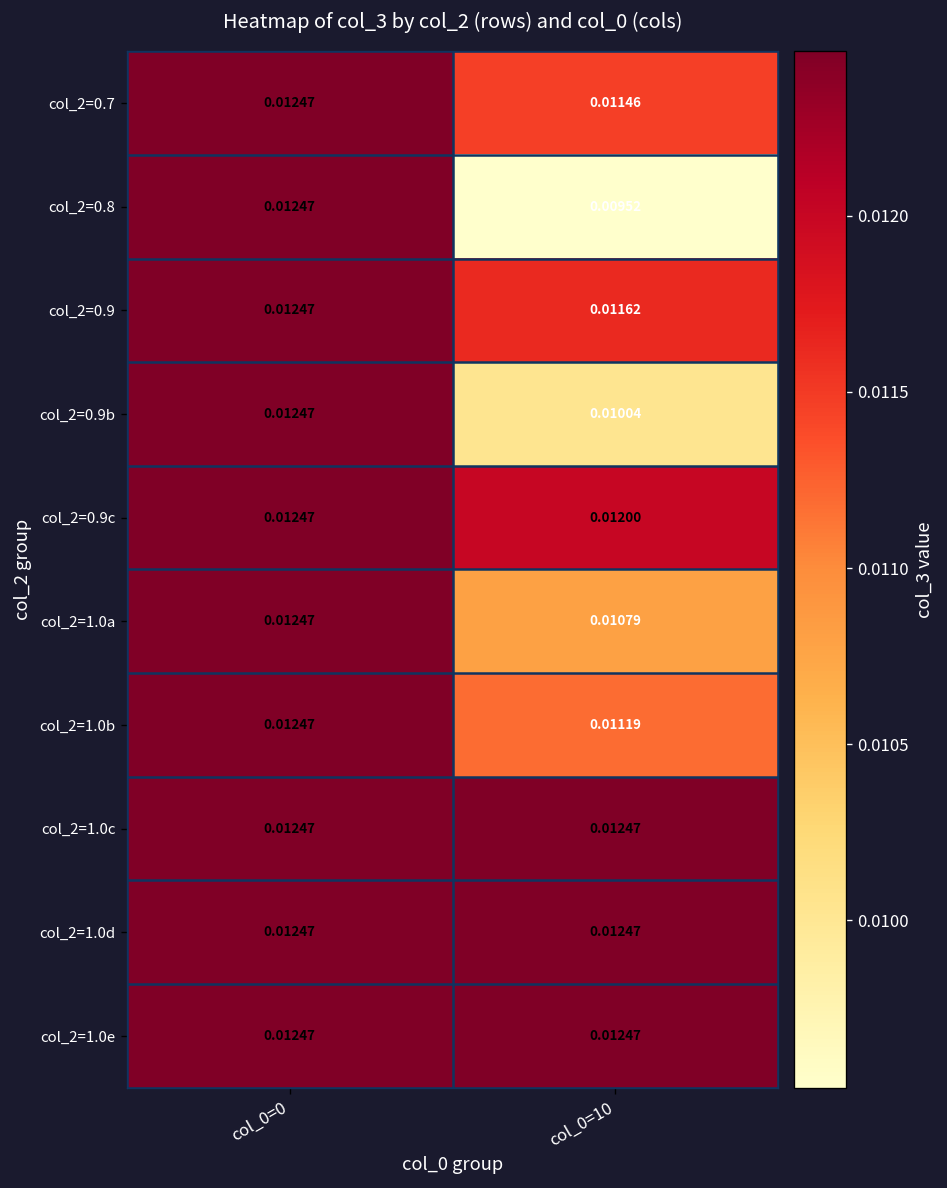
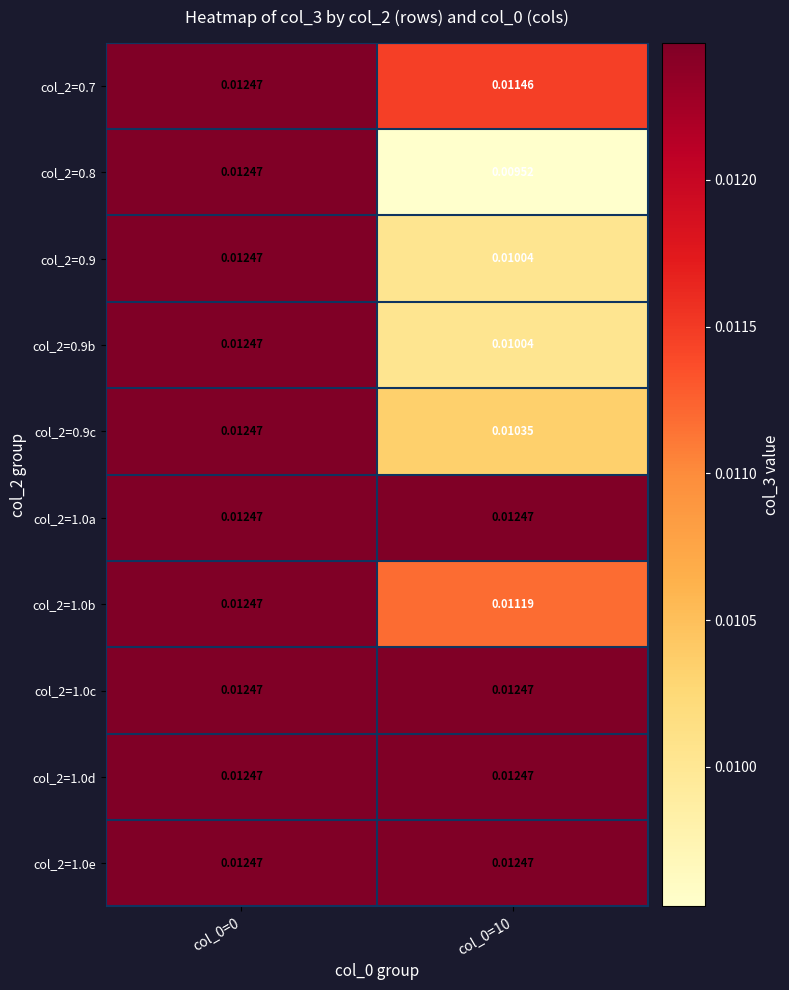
col_2=0.9, col_0=10: 0.01162 -> 0.01004
col_2=0.9c, col_0=10: 0.01200 -> 0.01035
col_2=1.0a, col_0=10: 0.01079 -> 0.01247
